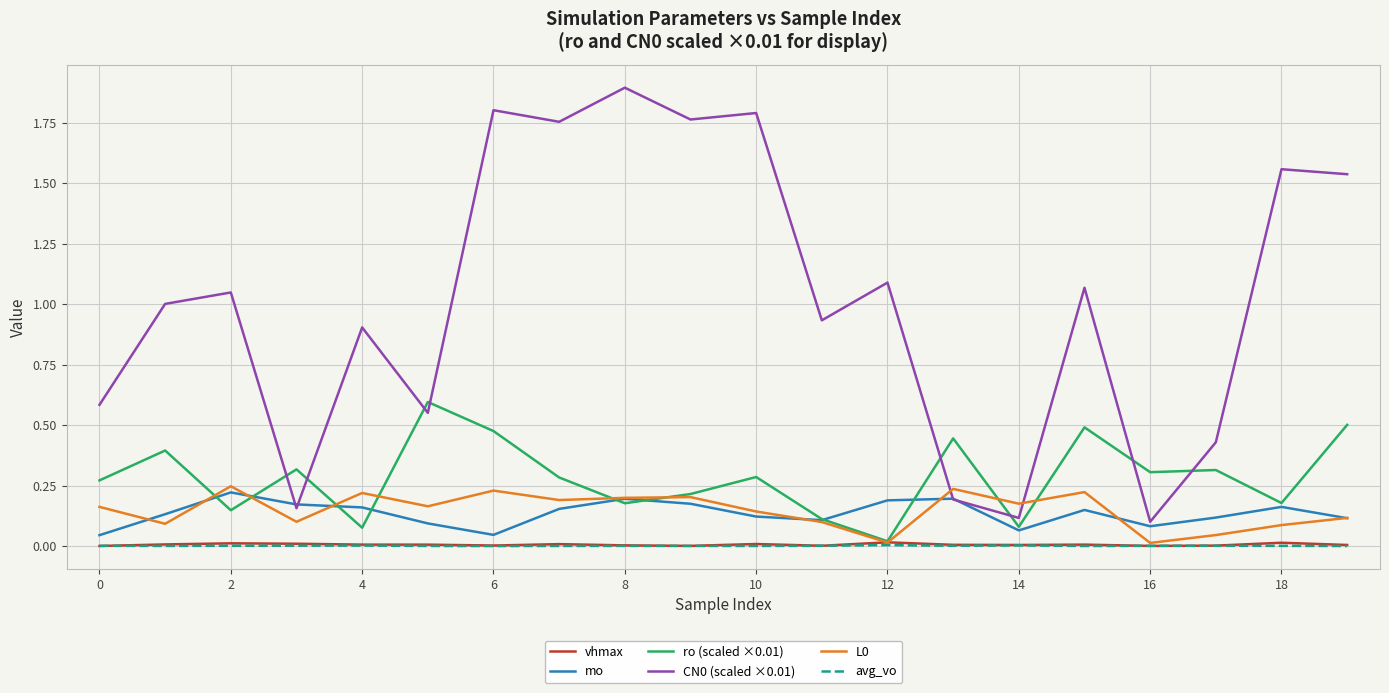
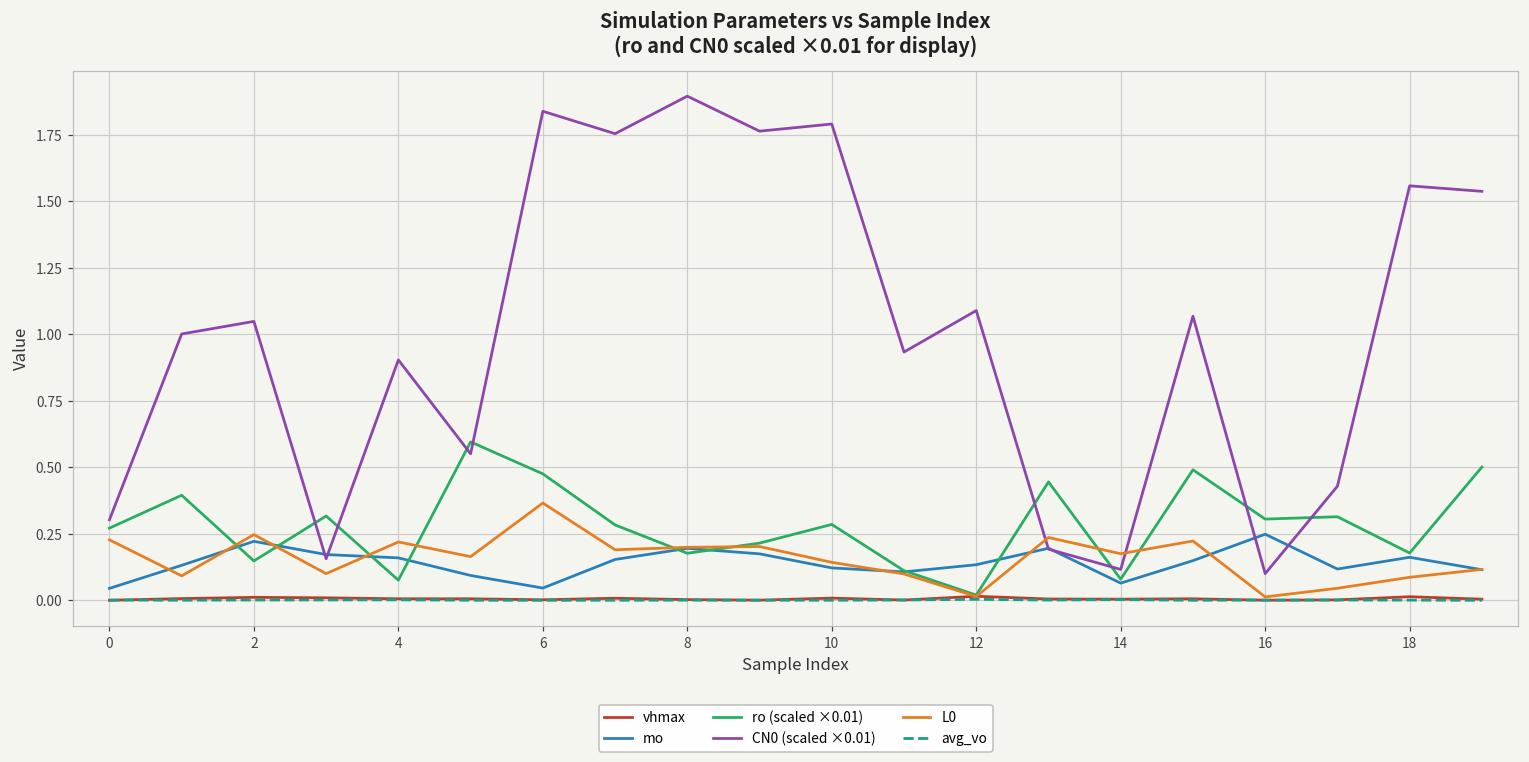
CN0 (scaled ×0.01), 0: 0.58 -> 0.30
L0, 0: 0.16 -> 0.23
CN0 (scaled ×0.01), 6: 1.80 -> 1.84
L0, 6: 0.23 -> 0.37
mo, 12: 0.19 -> 0.13
mo, 16: 0.08 -> 0.25
